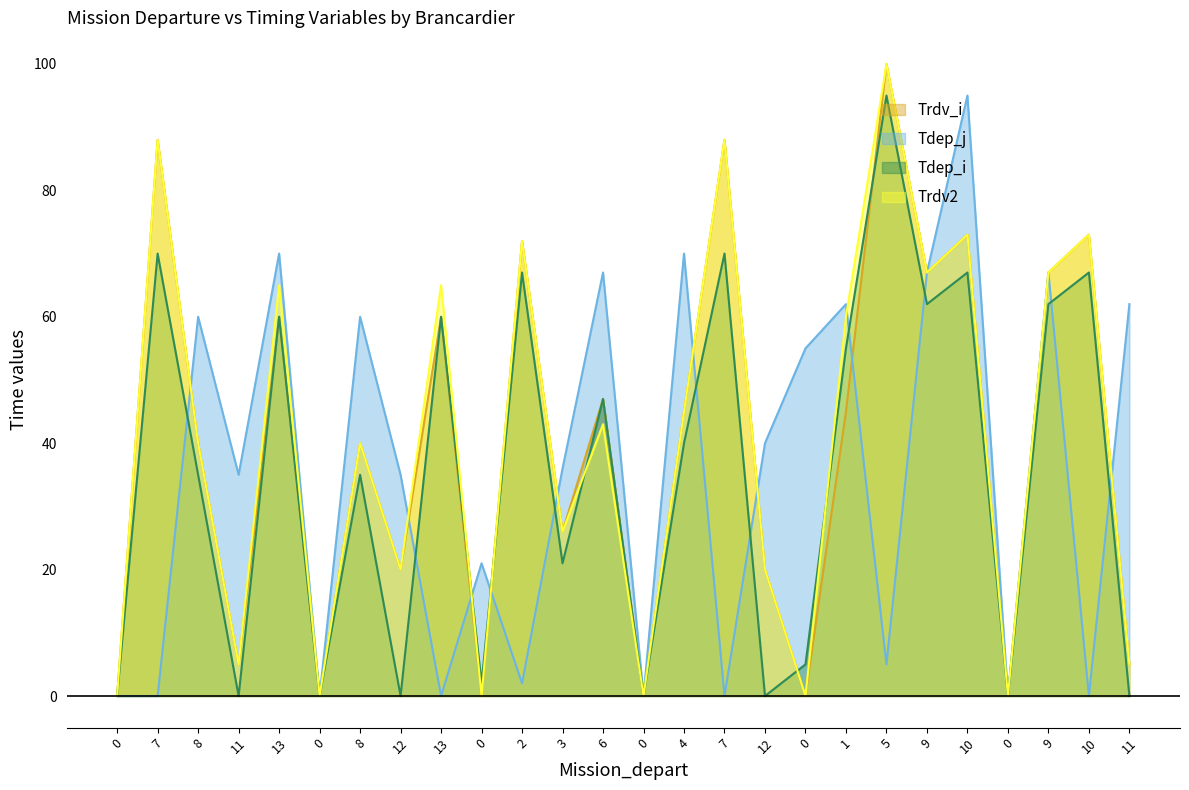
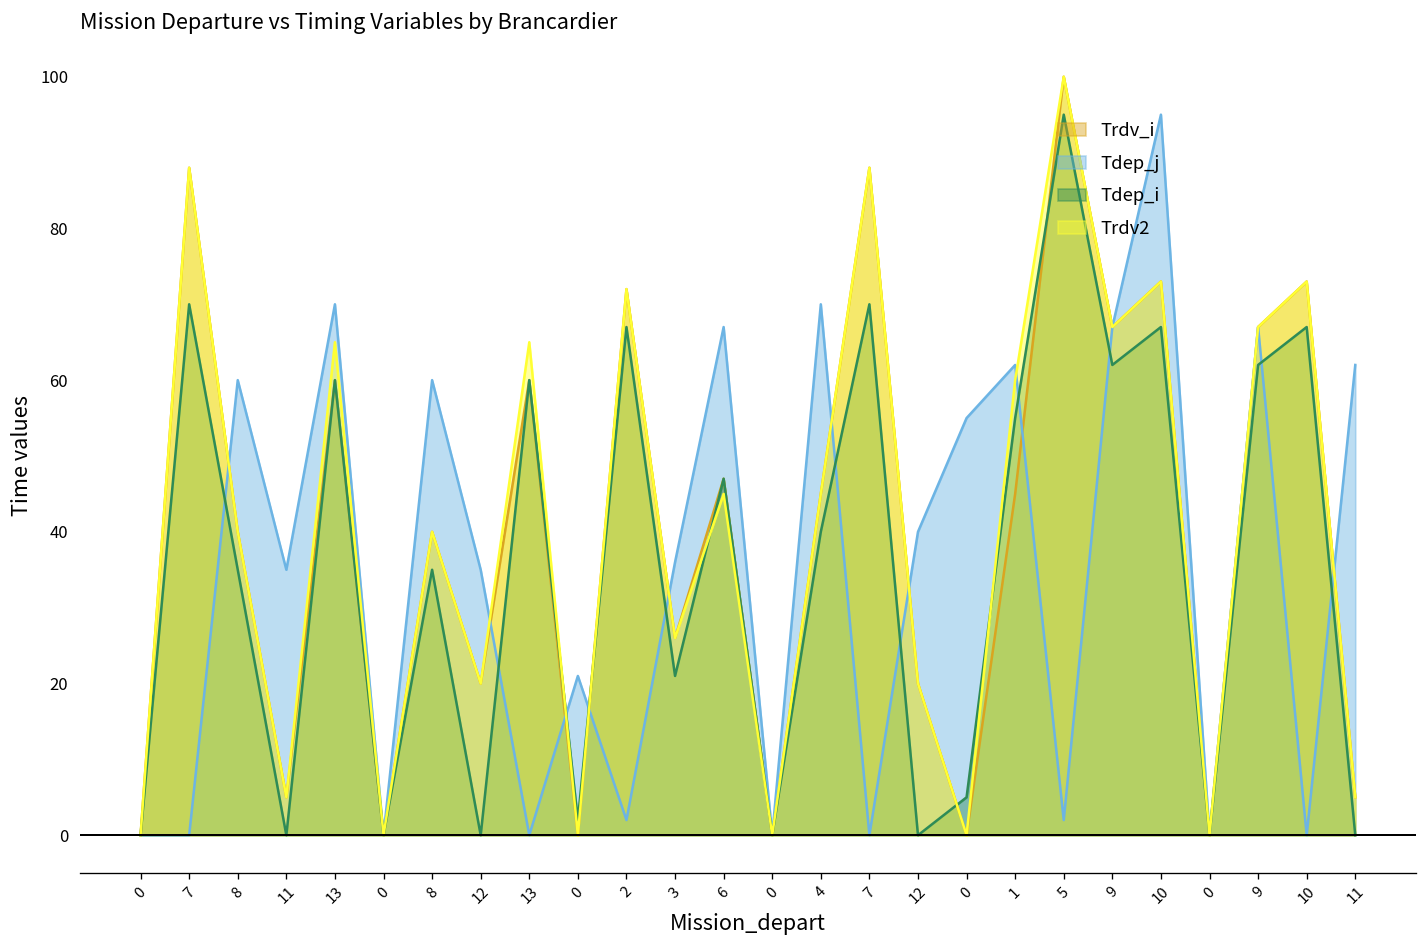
Trdv2, 6: 43 -> 45
Tdep_j, 5: 5 -> 2
